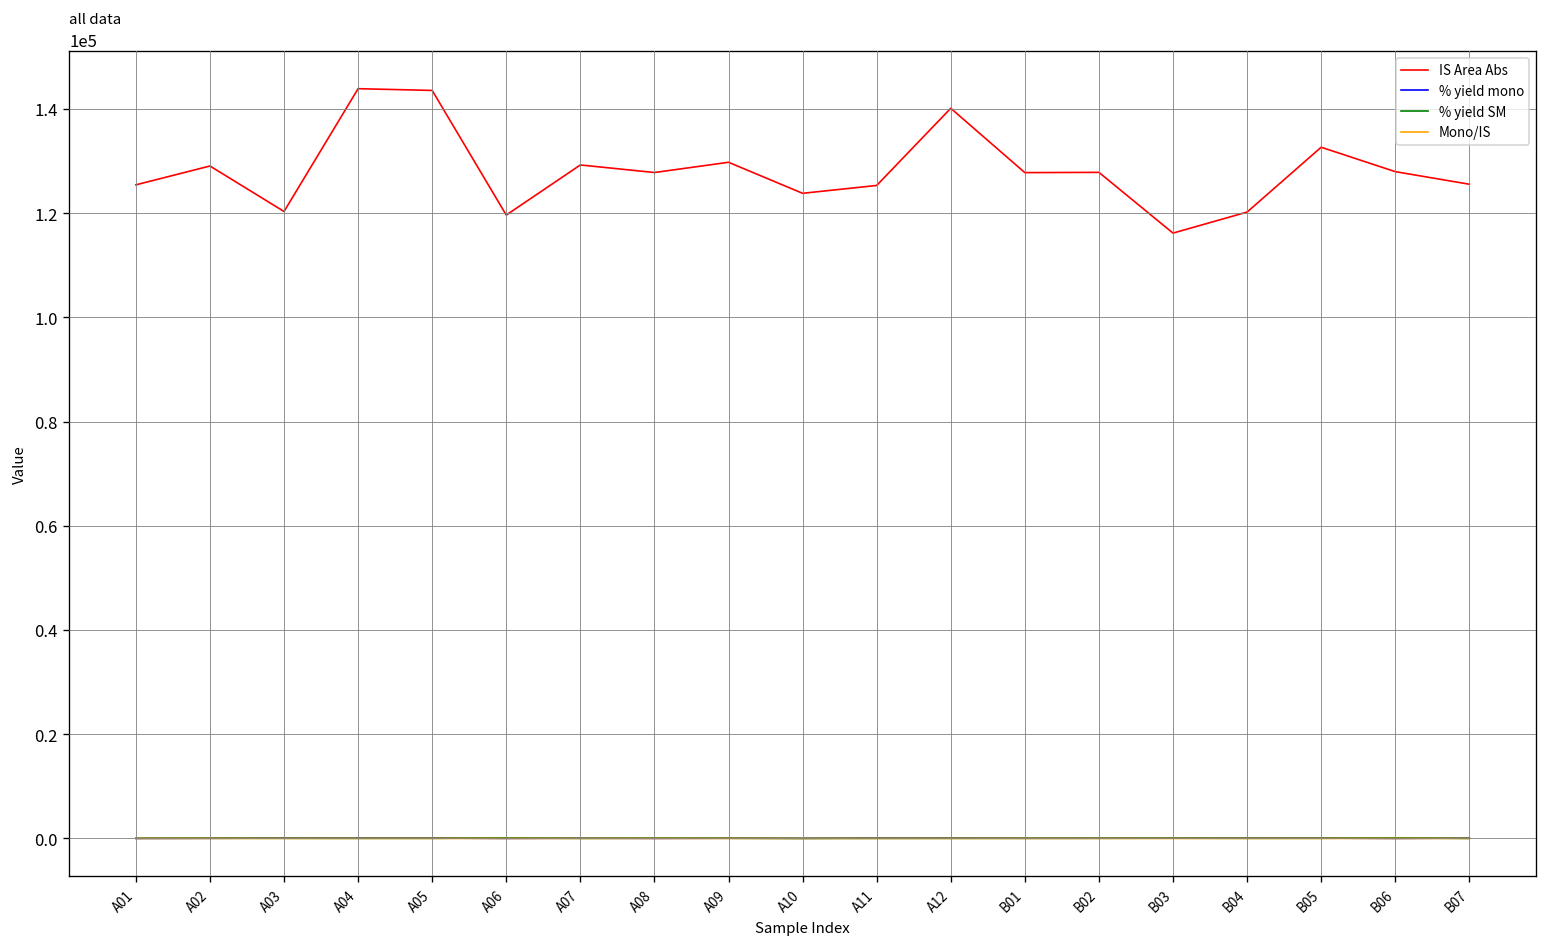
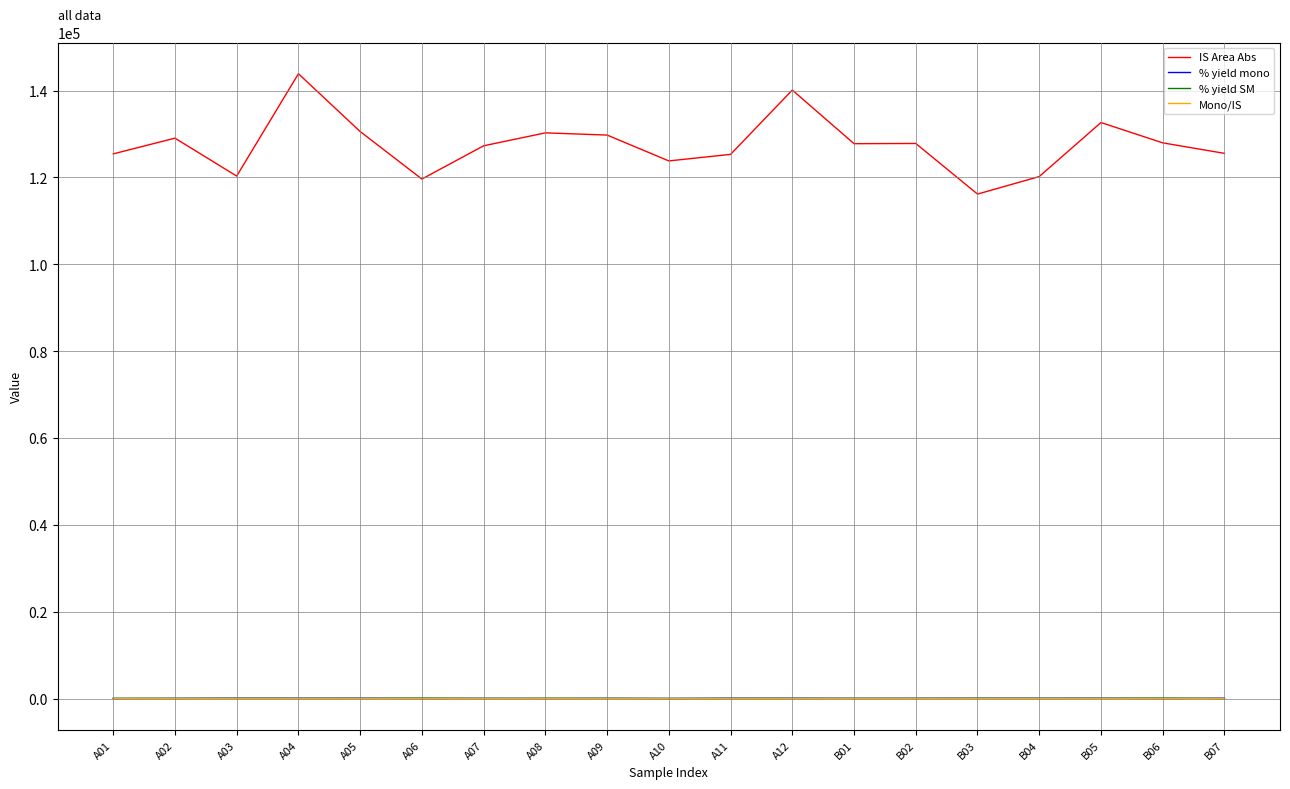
IS Area Abs, A05: 144000 -> 131000
IS Area Abs, A07: 129000 -> 127000
IS Area Abs, A08: 128000 -> 130000
